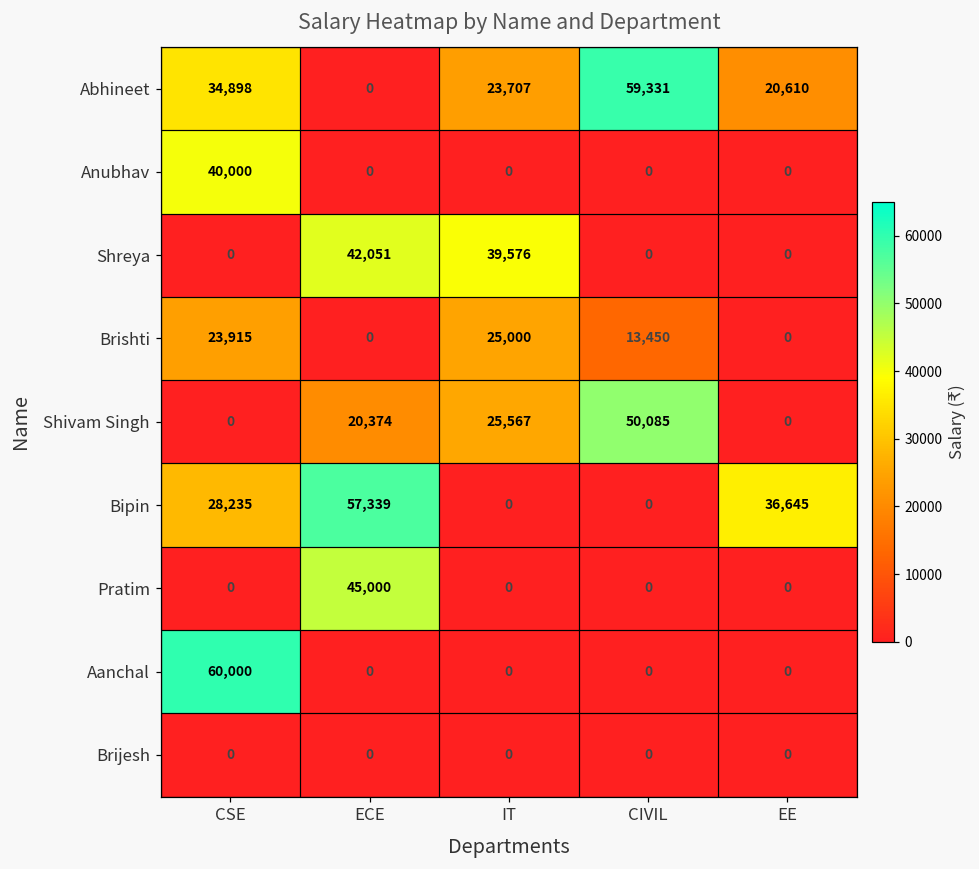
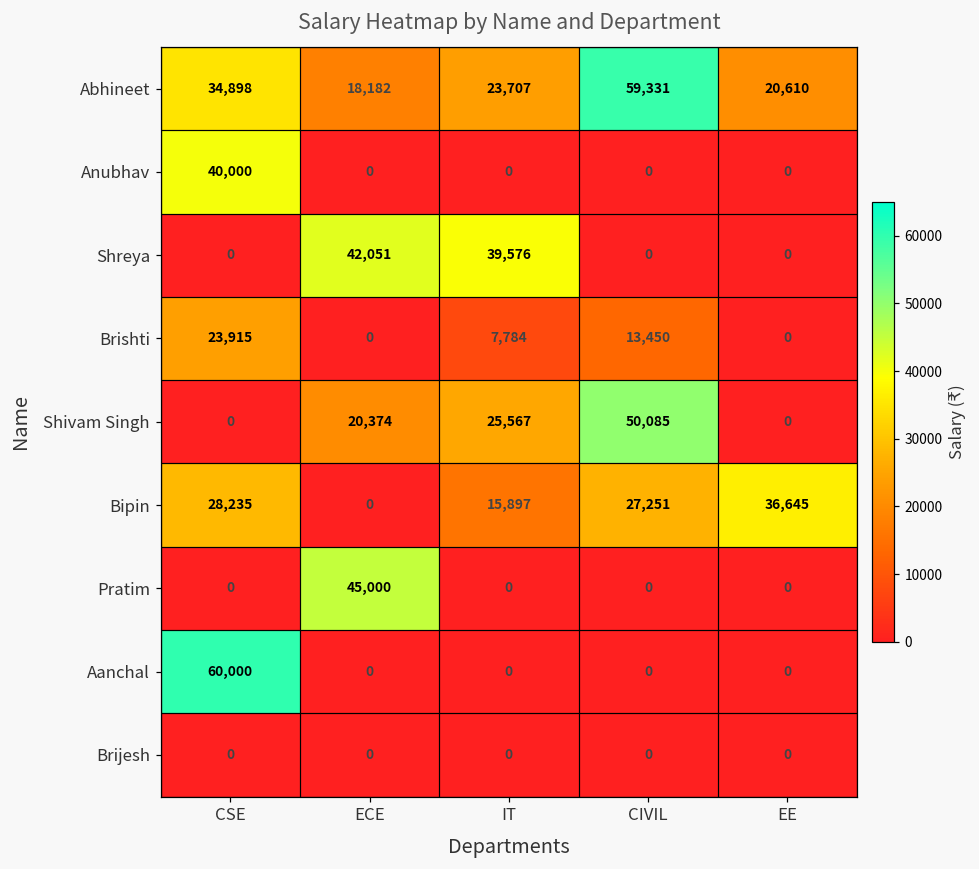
Abhineet, ECE: 0 -> 18,182
Brishti, IT: 25,000 -> 7,784
Bipin, ECE: 57,339 -> 0
Bipin, IT: 0 -> 15,897
Bipin, CIVIL: 0 -> 27,251
